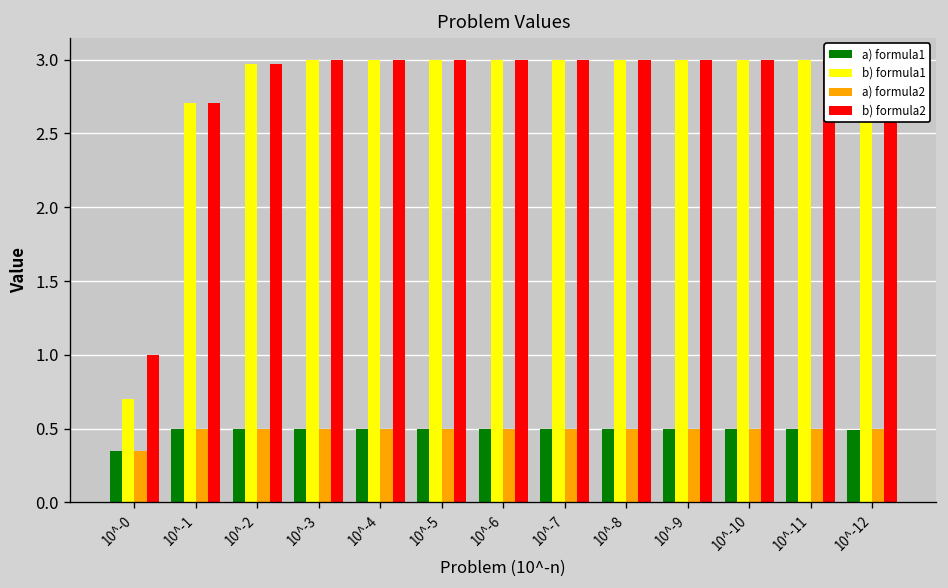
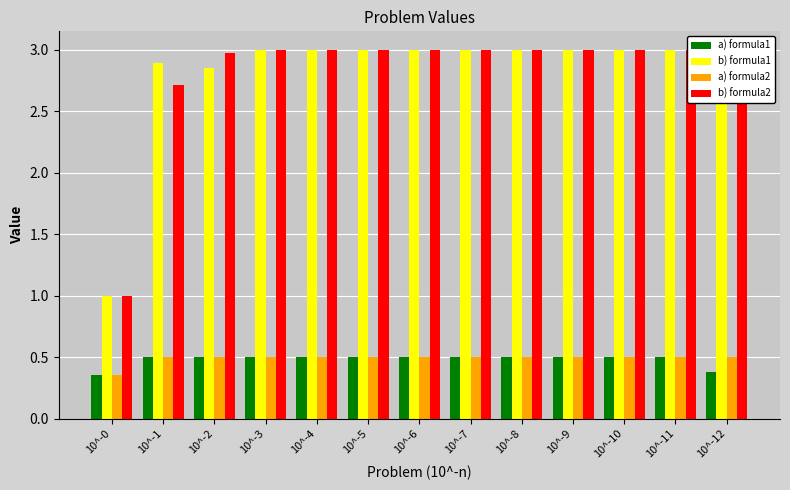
b) formula1, 10^-0: 0.7 -> 1.0
b) formula1, 10^-1: 2.71 -> 2.89
b) formula1, 10^-2: 2.97 -> 2.85
a) formula1, 10^-12: 0.49 -> 0.38
